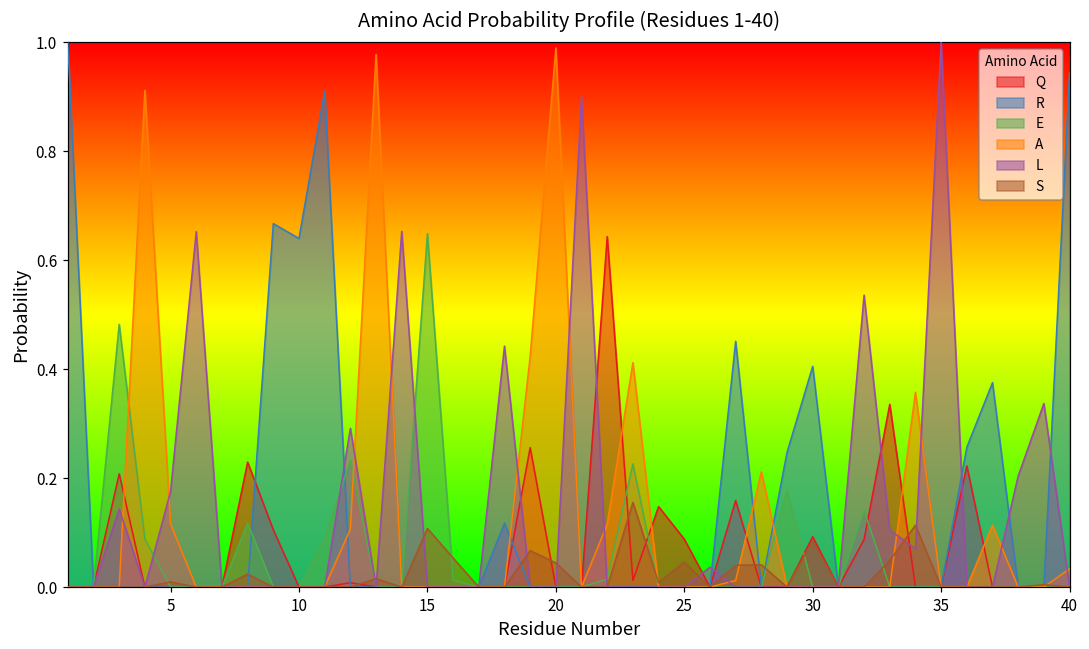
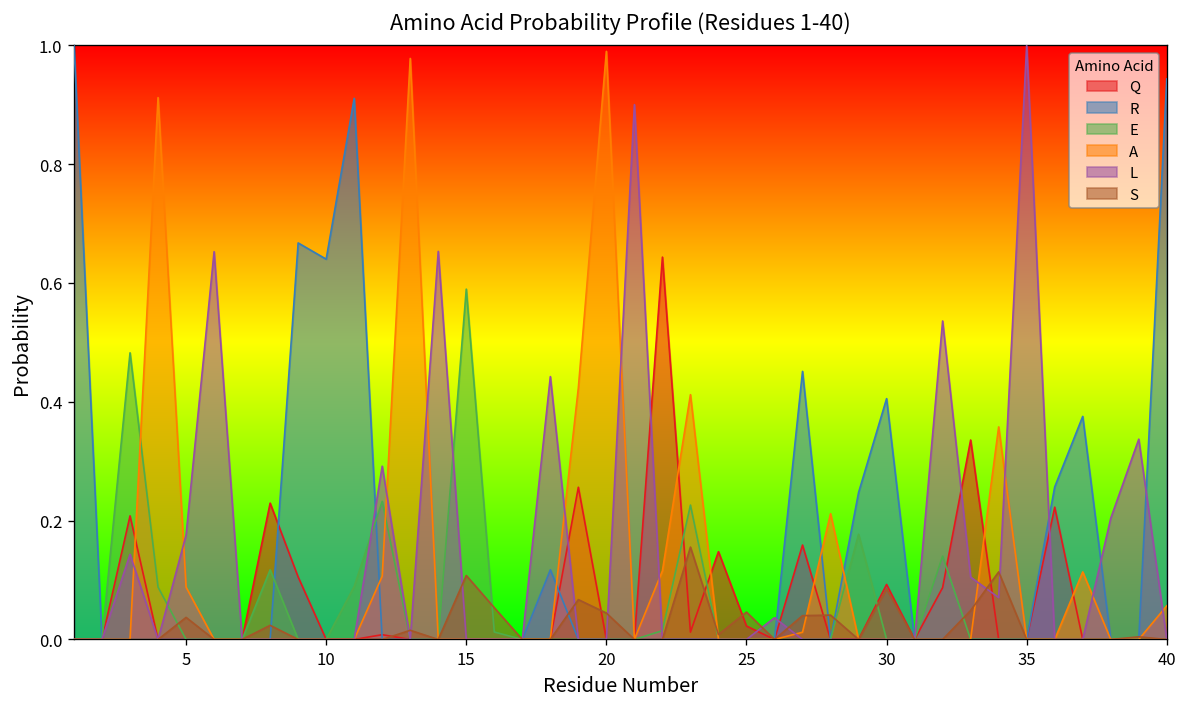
A, 5: 0.12 -> 0.09
S, 5: 0.01 -> 0.04
E, 15: 0.65 -> 0.59
Q, 25: 0.09 -> 0.02
A, 40: 0.03 -> 0.06
